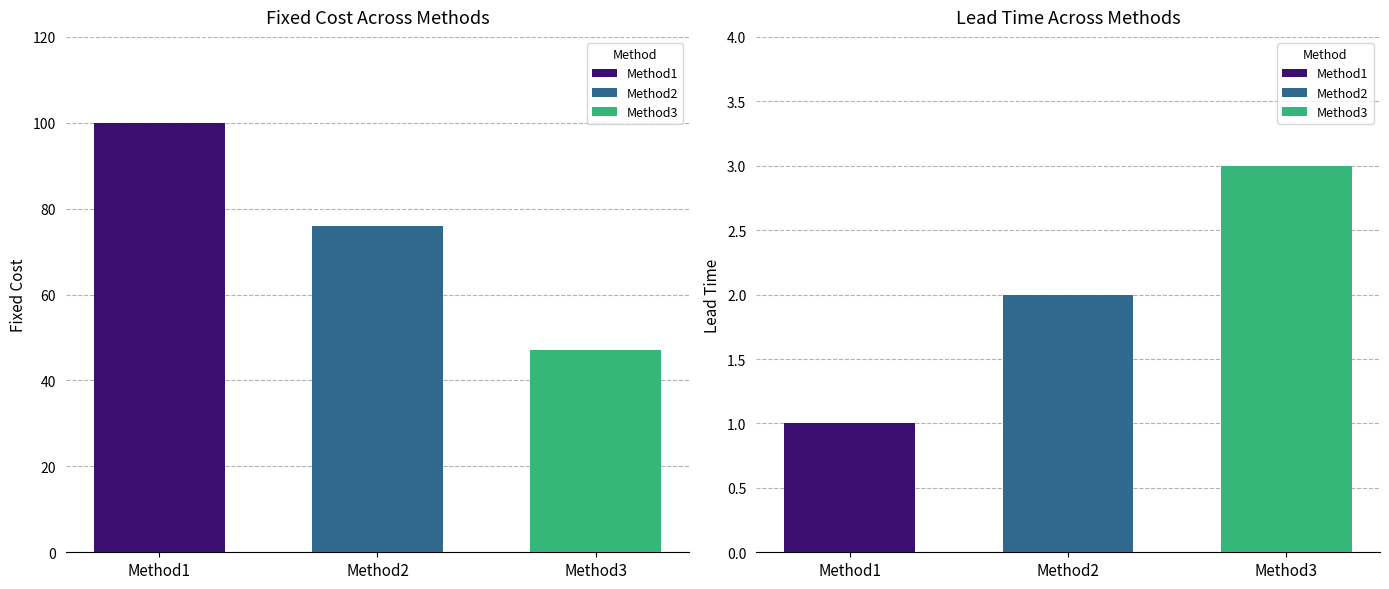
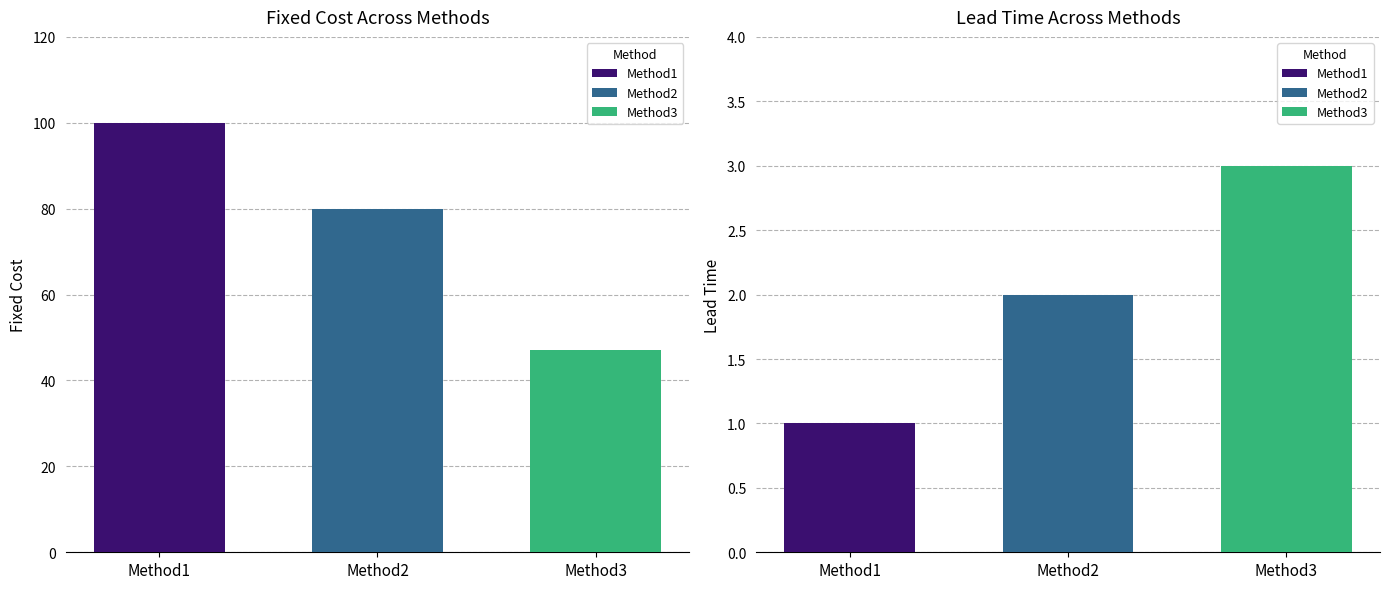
Fixed Cost Across Methods, Method2: 76 -> 80
